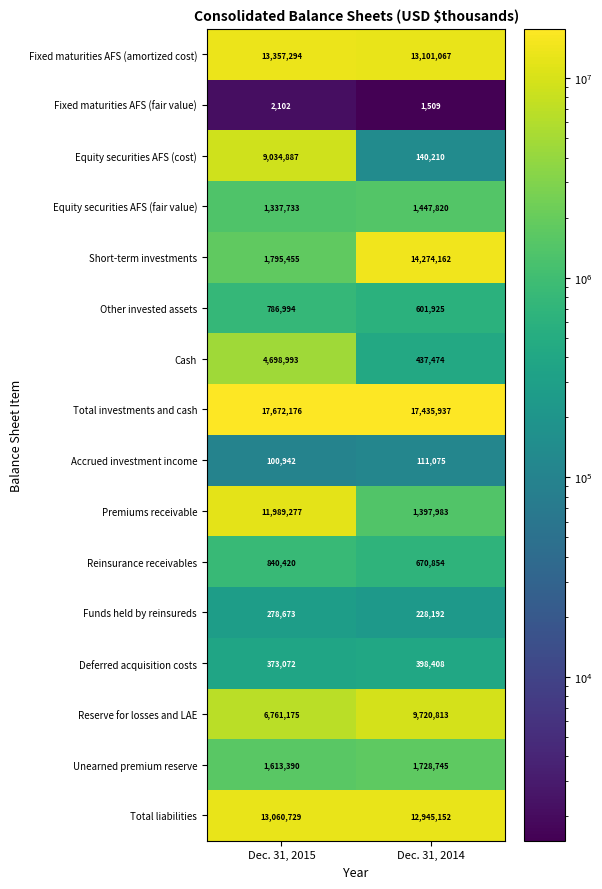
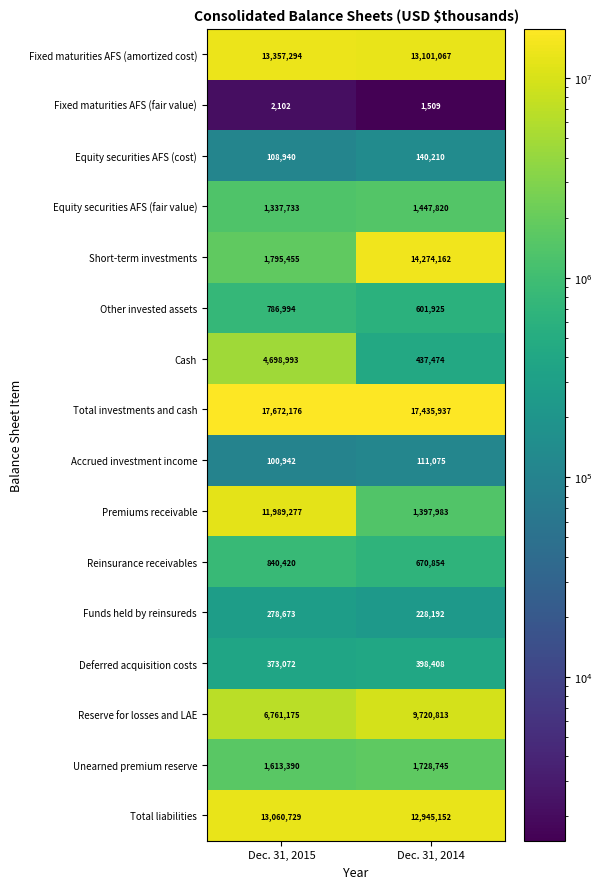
Equity securities AFS (cost), Dec. 31, 2015: 9,034,887 -> 108,940
